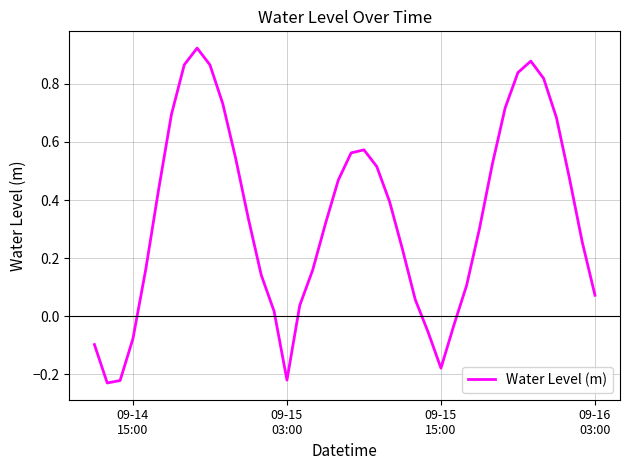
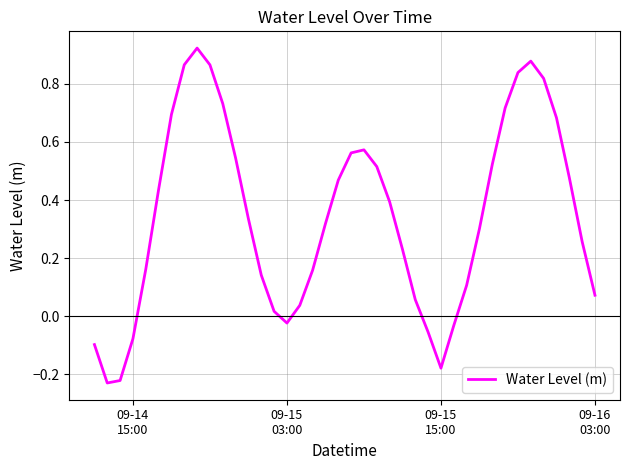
09-15 03:00: -0.22 -> -0.02
